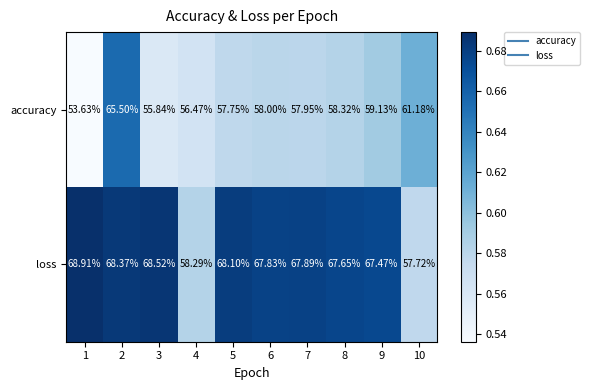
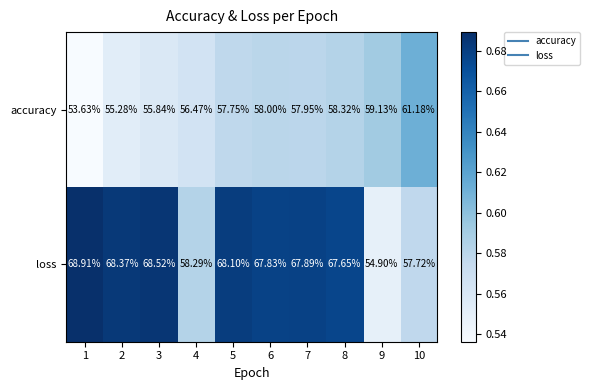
accuracy, 2: 65.50% -> 55.28%
loss, 9: 67.47% -> 54.90%
